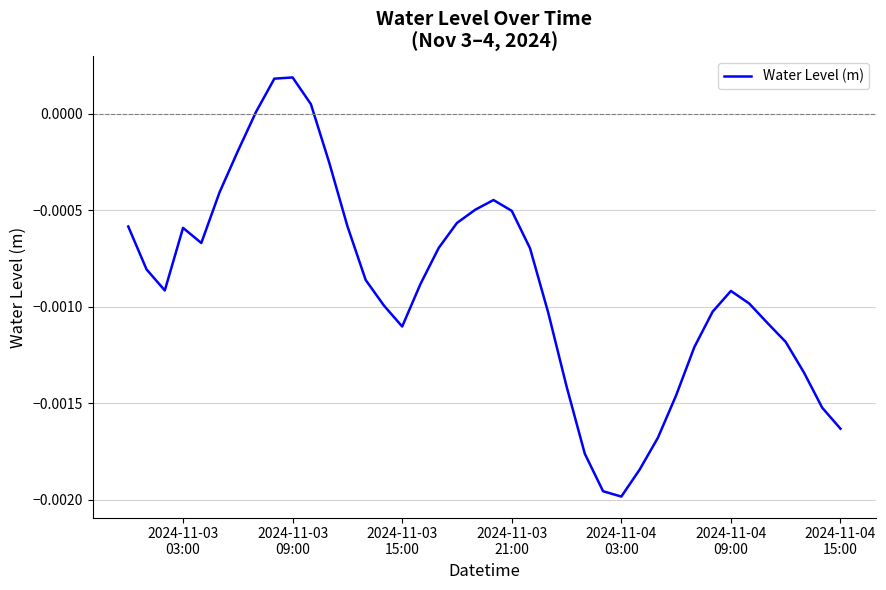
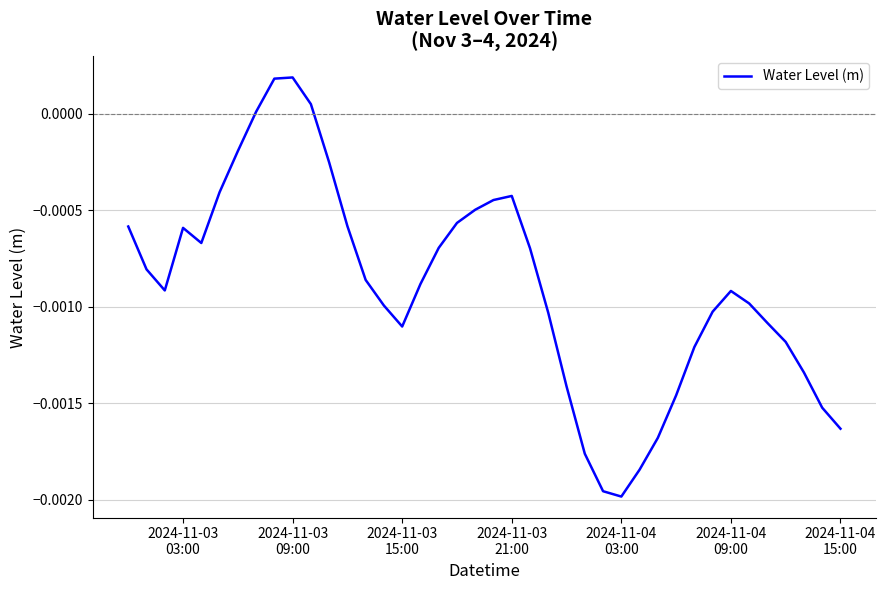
2024-11-03 21:00: -0.00050 -> -0.00043
